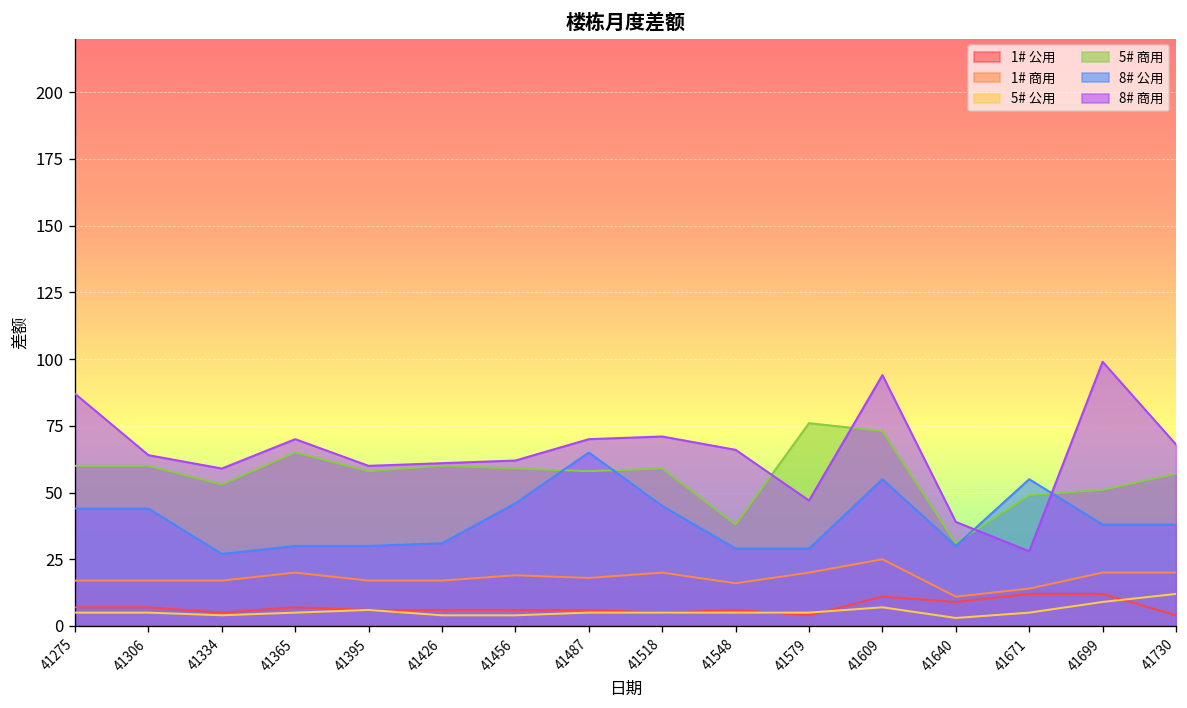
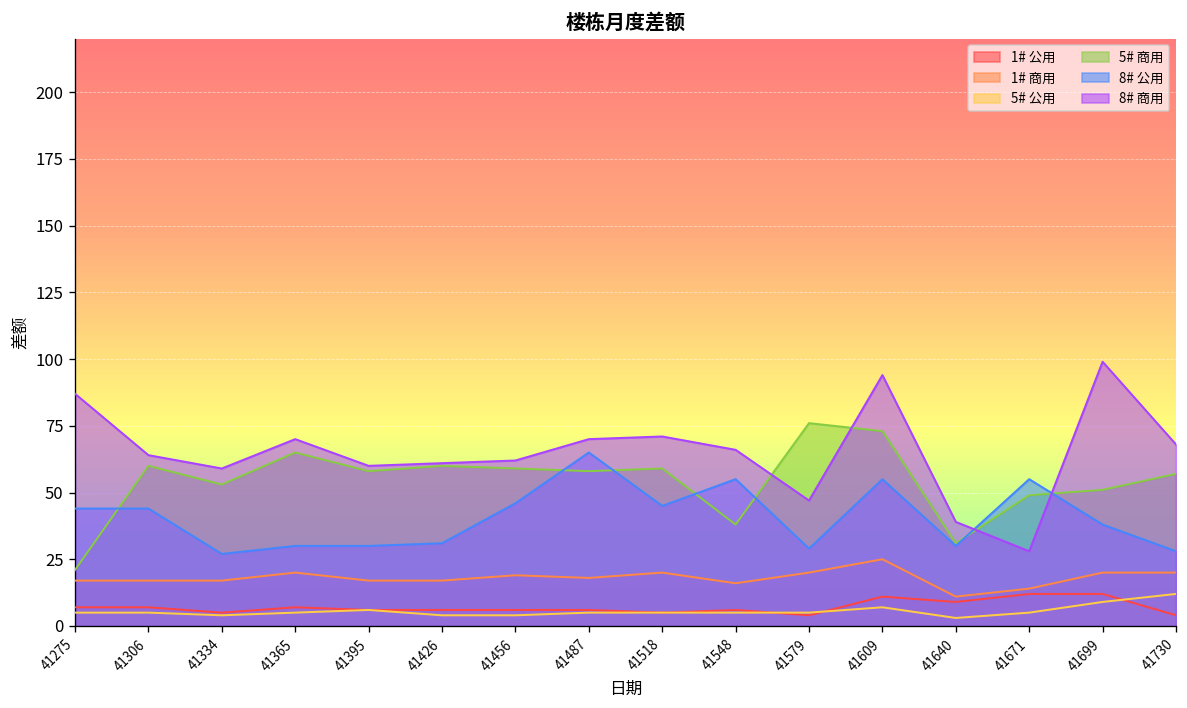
5# 商用, 41275: 60 -> 21
8# 公用, 41548: 29 -> 55
8# 公用, 41730: 38 -> 28
